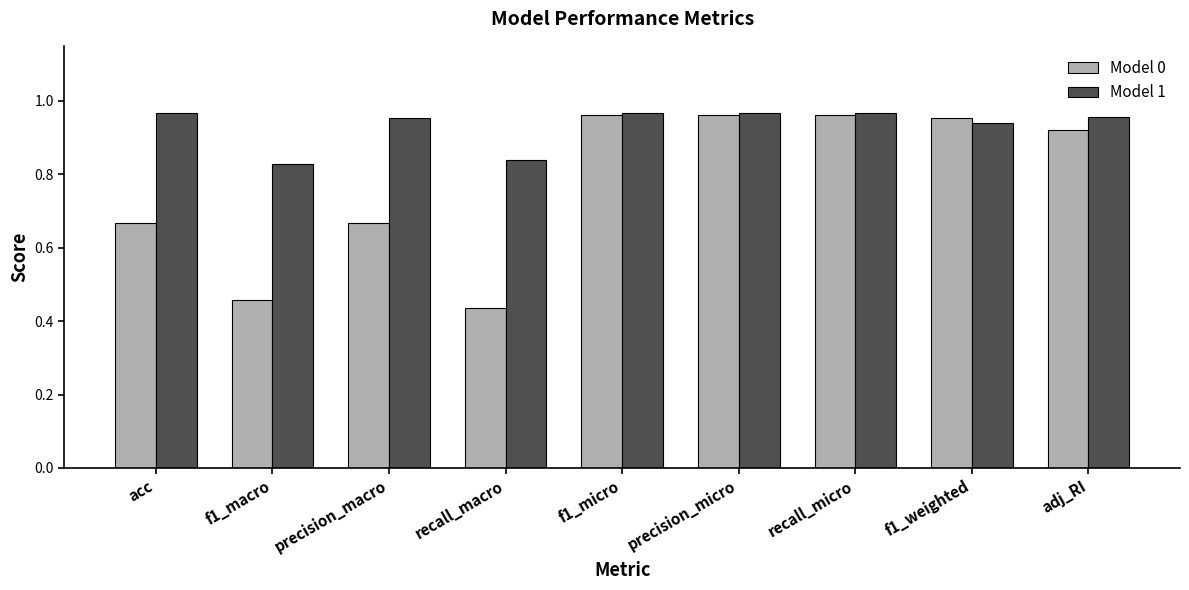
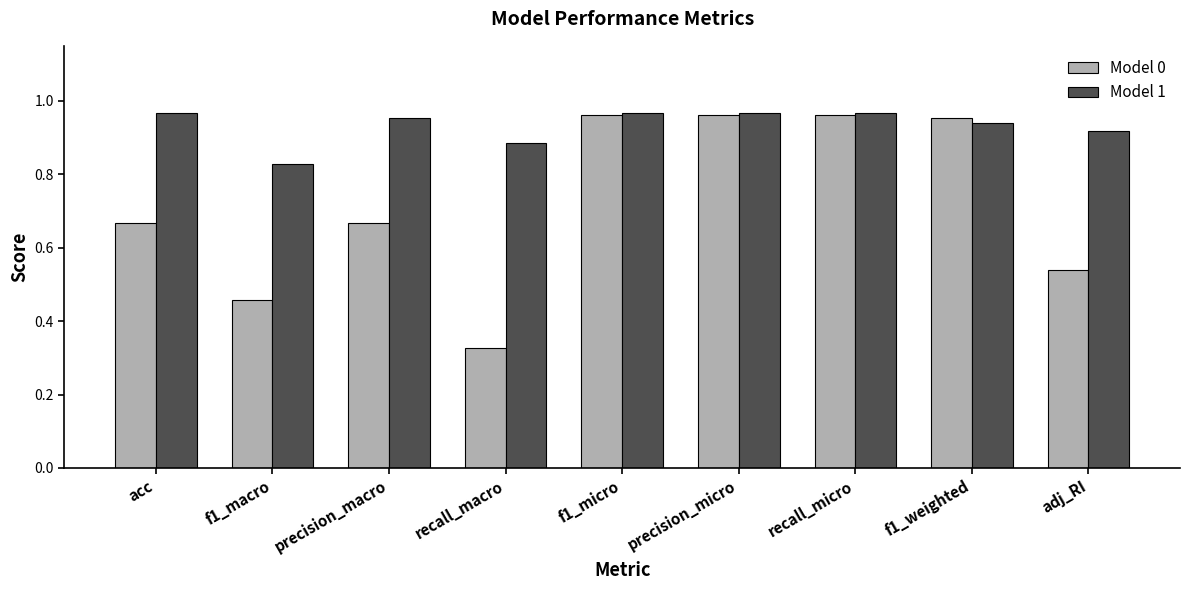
Model 0, recall_macro: 0.44 -> 0.33
Model 1, recall_macro: 0.84 -> 0.89
Model 0, adj_RI: 0.92 -> 0.54
Model 1, adj_RI: 0.95 -> 0.92
